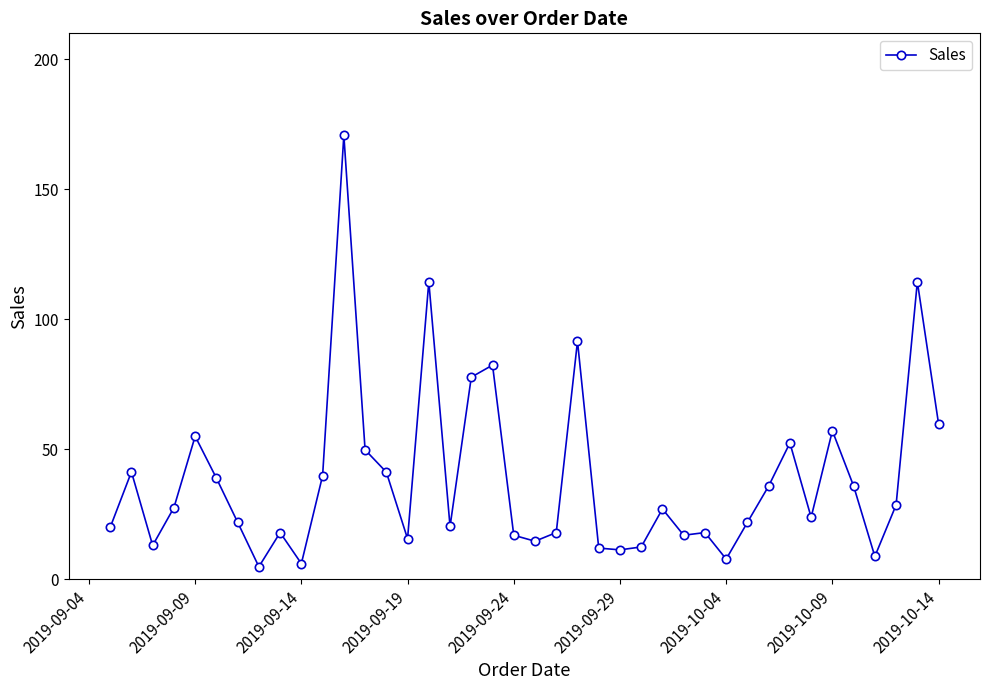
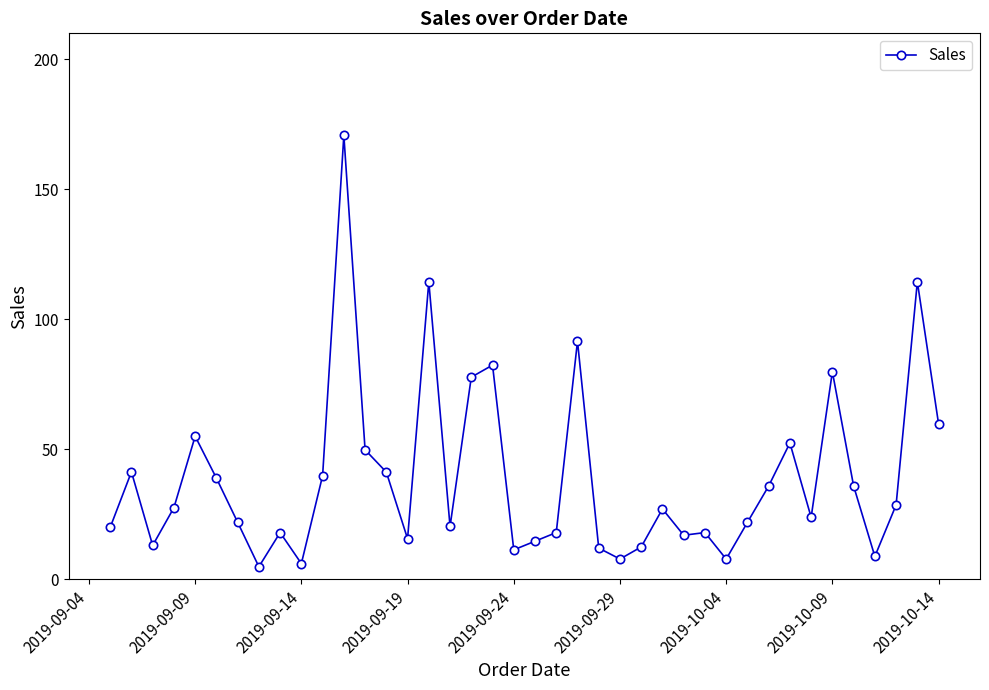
2019-09-24: 17 -> 11
2019-09-29: 11 -> 8
2019-10-09: 57 -> 80
